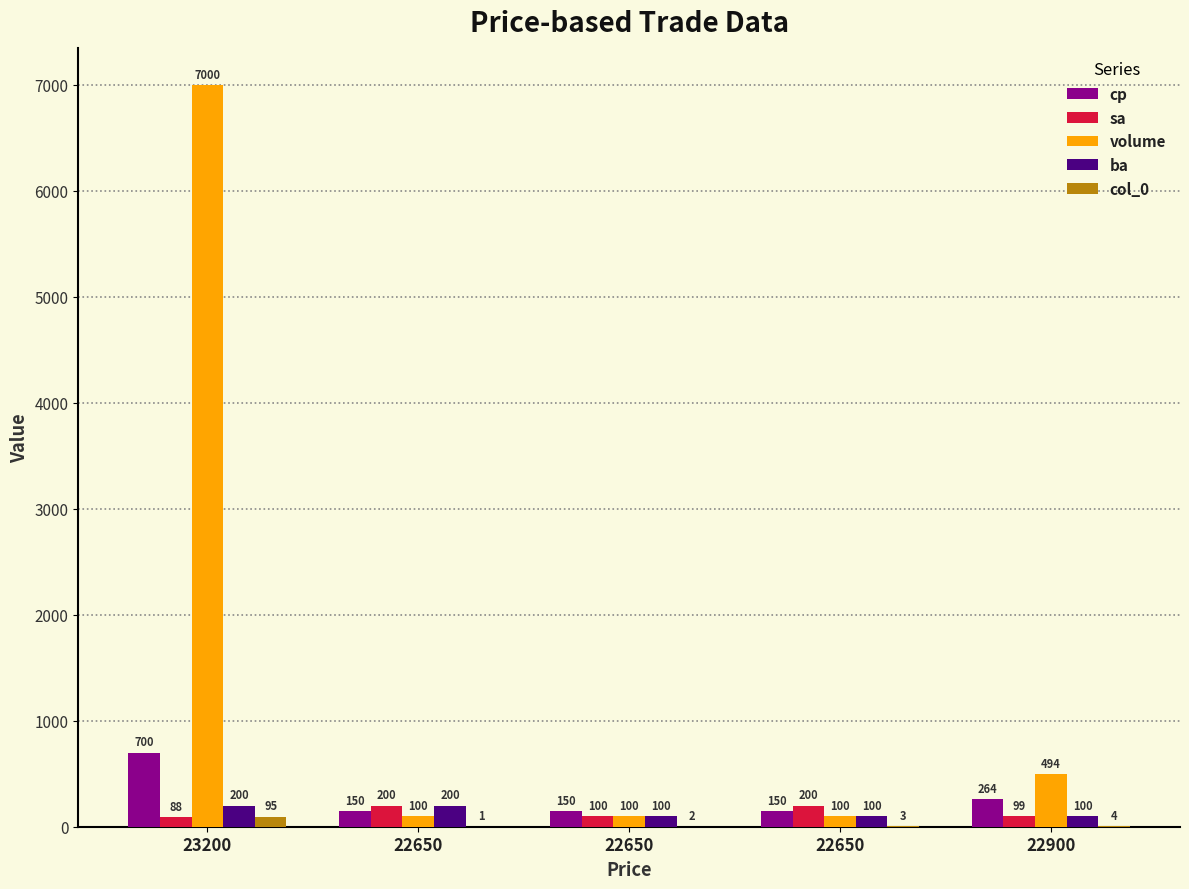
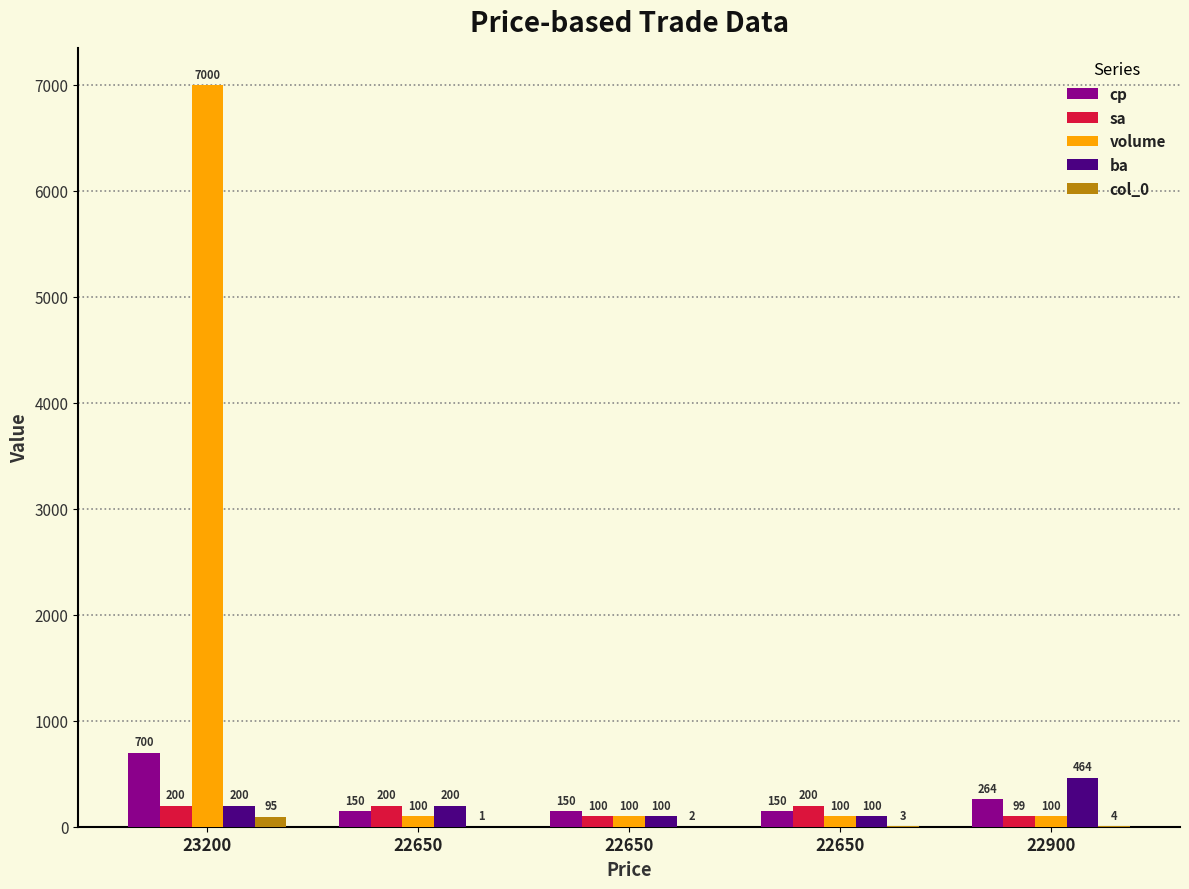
sa, 23200: 88 -> 200
volume, 22900: 494 -> 100
ba, 22900: 100 -> 464
